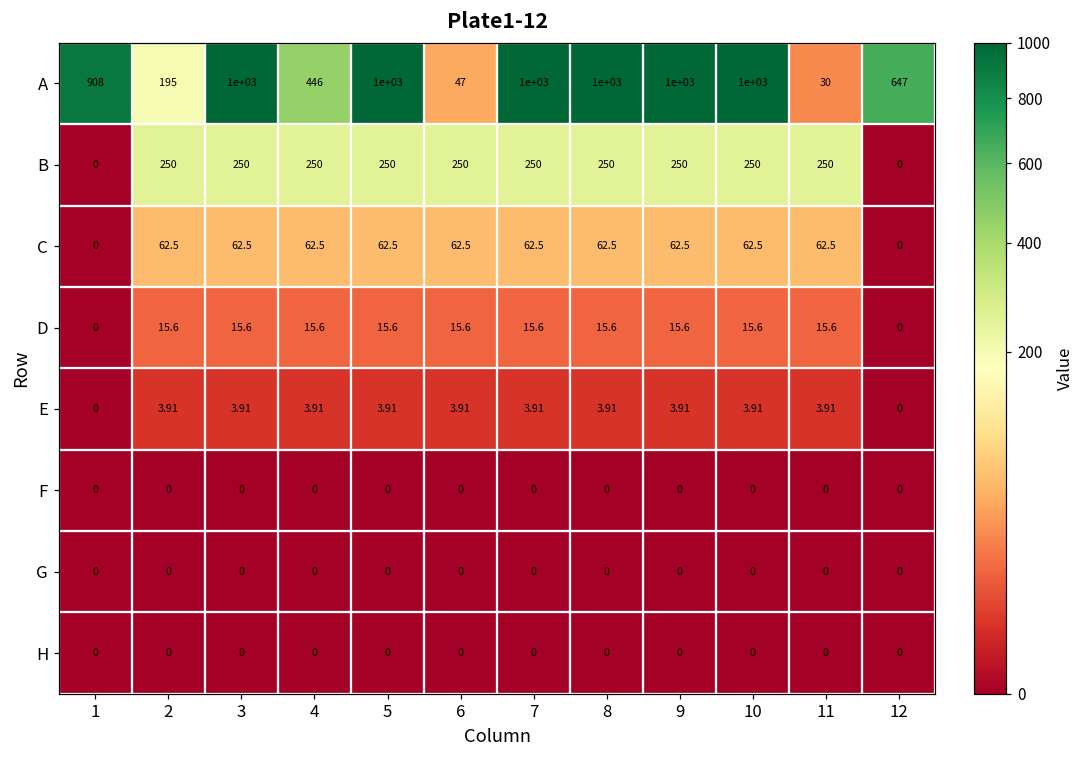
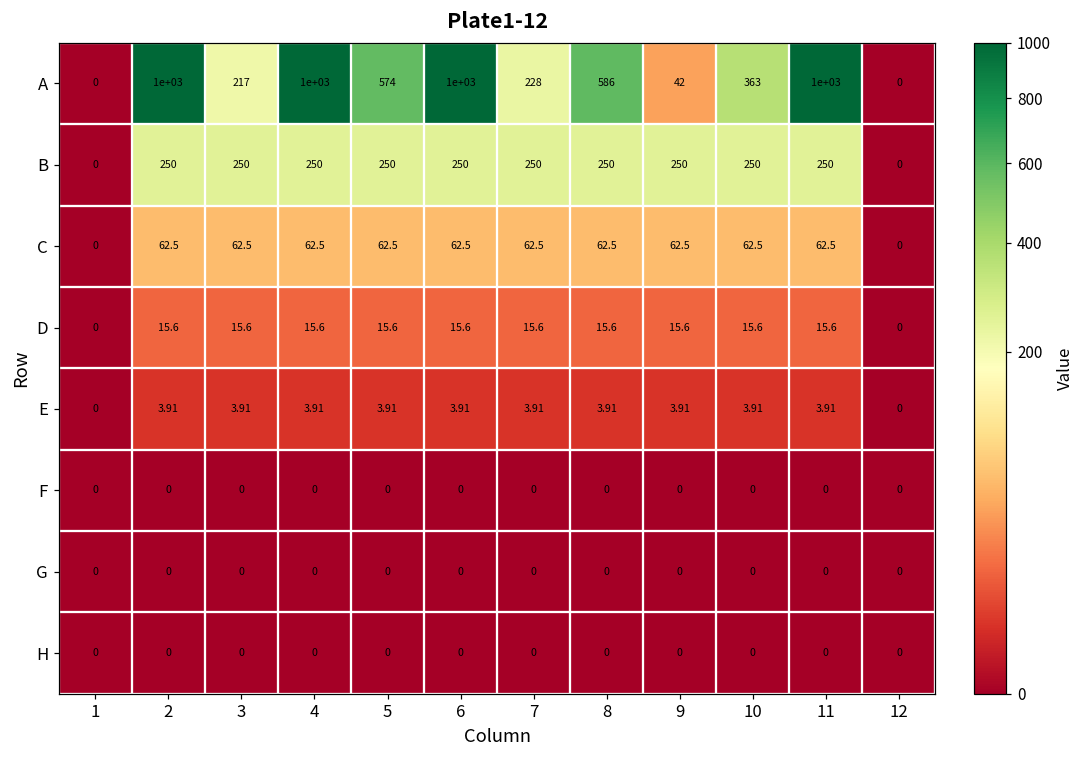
A, 1: 908 -> 0
A, 2: 195 -> 1e+03
A, 3: 1e+03 -> 217
A, 4: 446 -> 1e+03
A, 5: 1e+03 -> 574
A, 6: 47 -> 1e+03
A, 7: 1e+03 -> 228
A, 8: 1e+03 -> 586
A, 9: 1e+03 -> 42
A, 10: 1e+03 -> 363
A, 11: 30 -> 1e+03
A, 12: 647 -> 0
